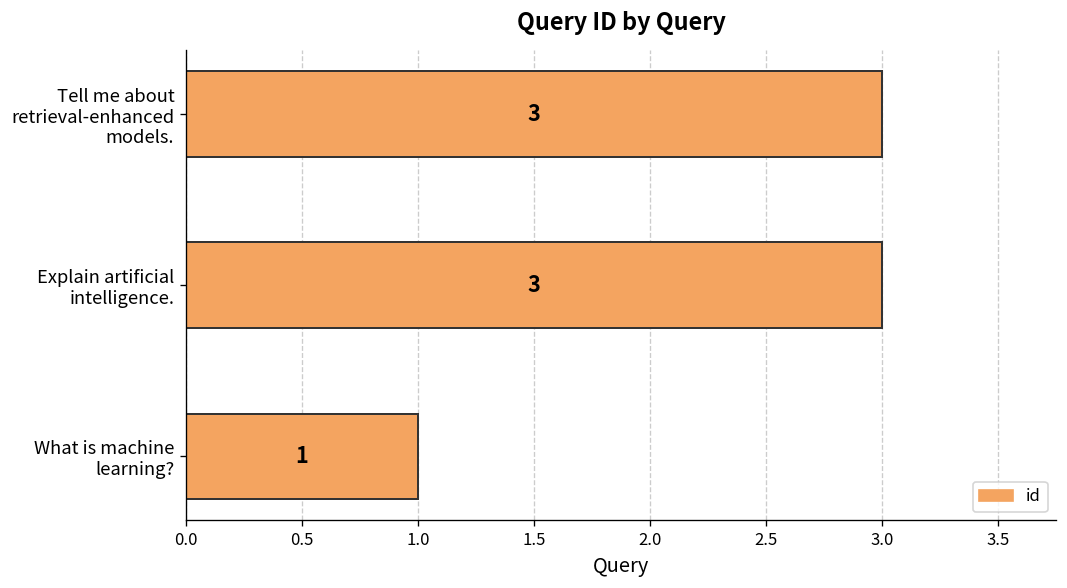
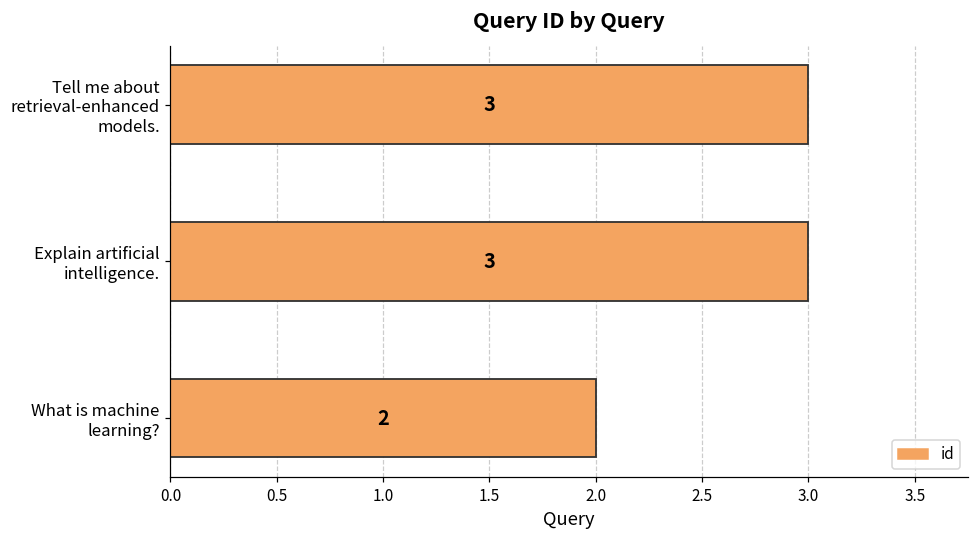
What is machine learning?: 1 -> 2
